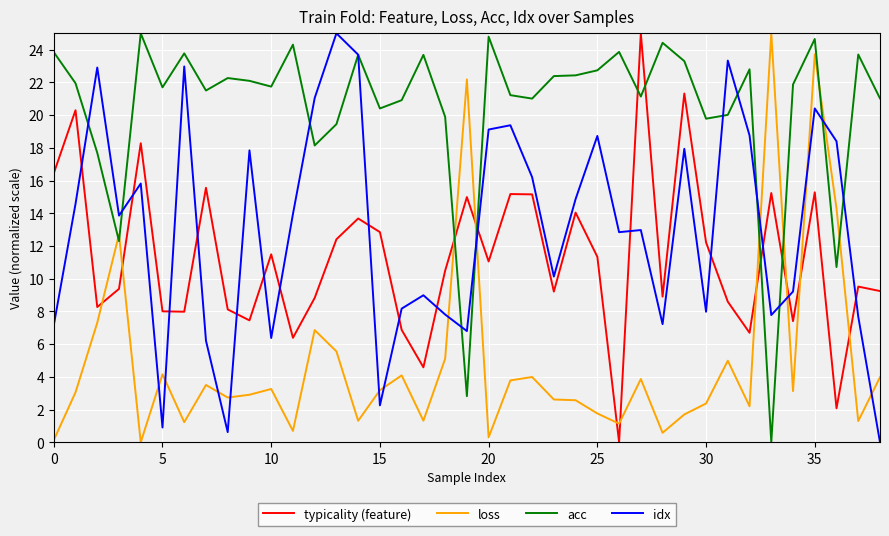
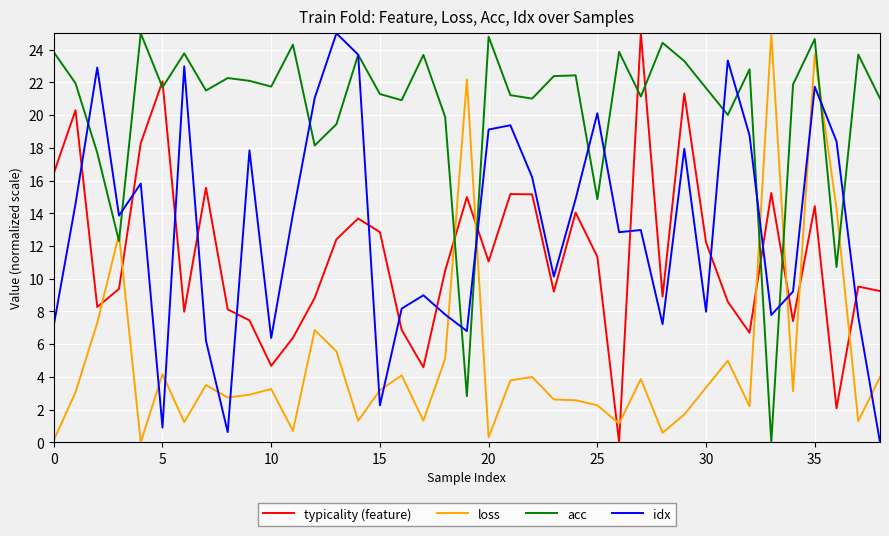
typicality (feature), 5: 8.0 -> 22.1
typicality (feature), 10: 11.5 -> 4.7
acc, 15: 20.4 -> 21.3
loss, 25: 1.8 -> 2.3
acc, 25: 22.7 -> 14.9
idx, 25: 18.7 -> 20.1
loss, 30: 2.4 -> 3.3
acc, 30: 19.8 -> 21.7
typicality (feature), 35: 15.3 -> 14.4
idx, 35: 20.4 -> 21.7
